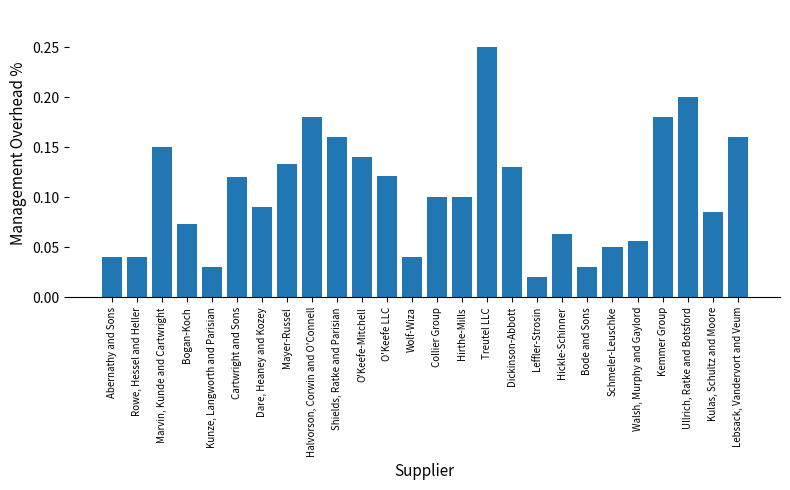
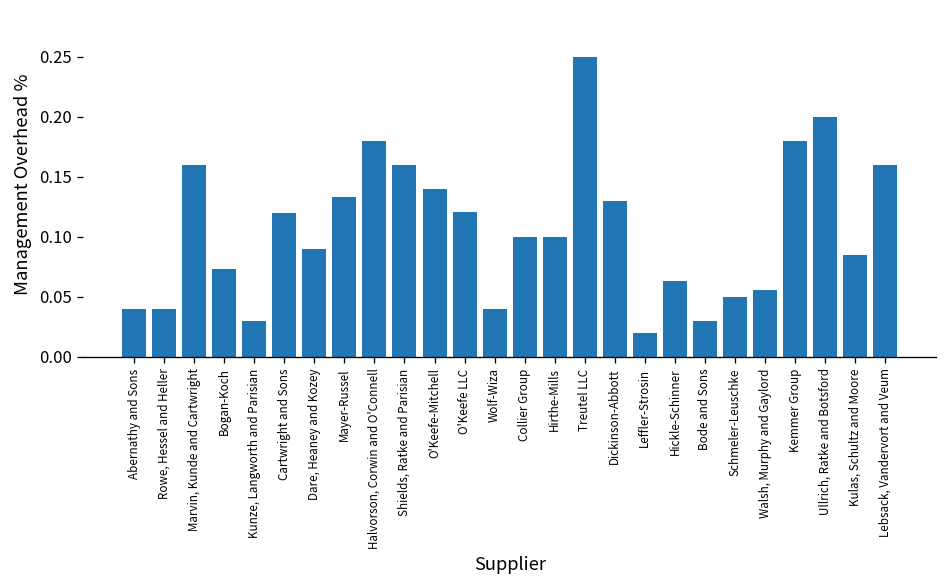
Marvin, Kunde and Cartwright: 0.15 -> 0.16
